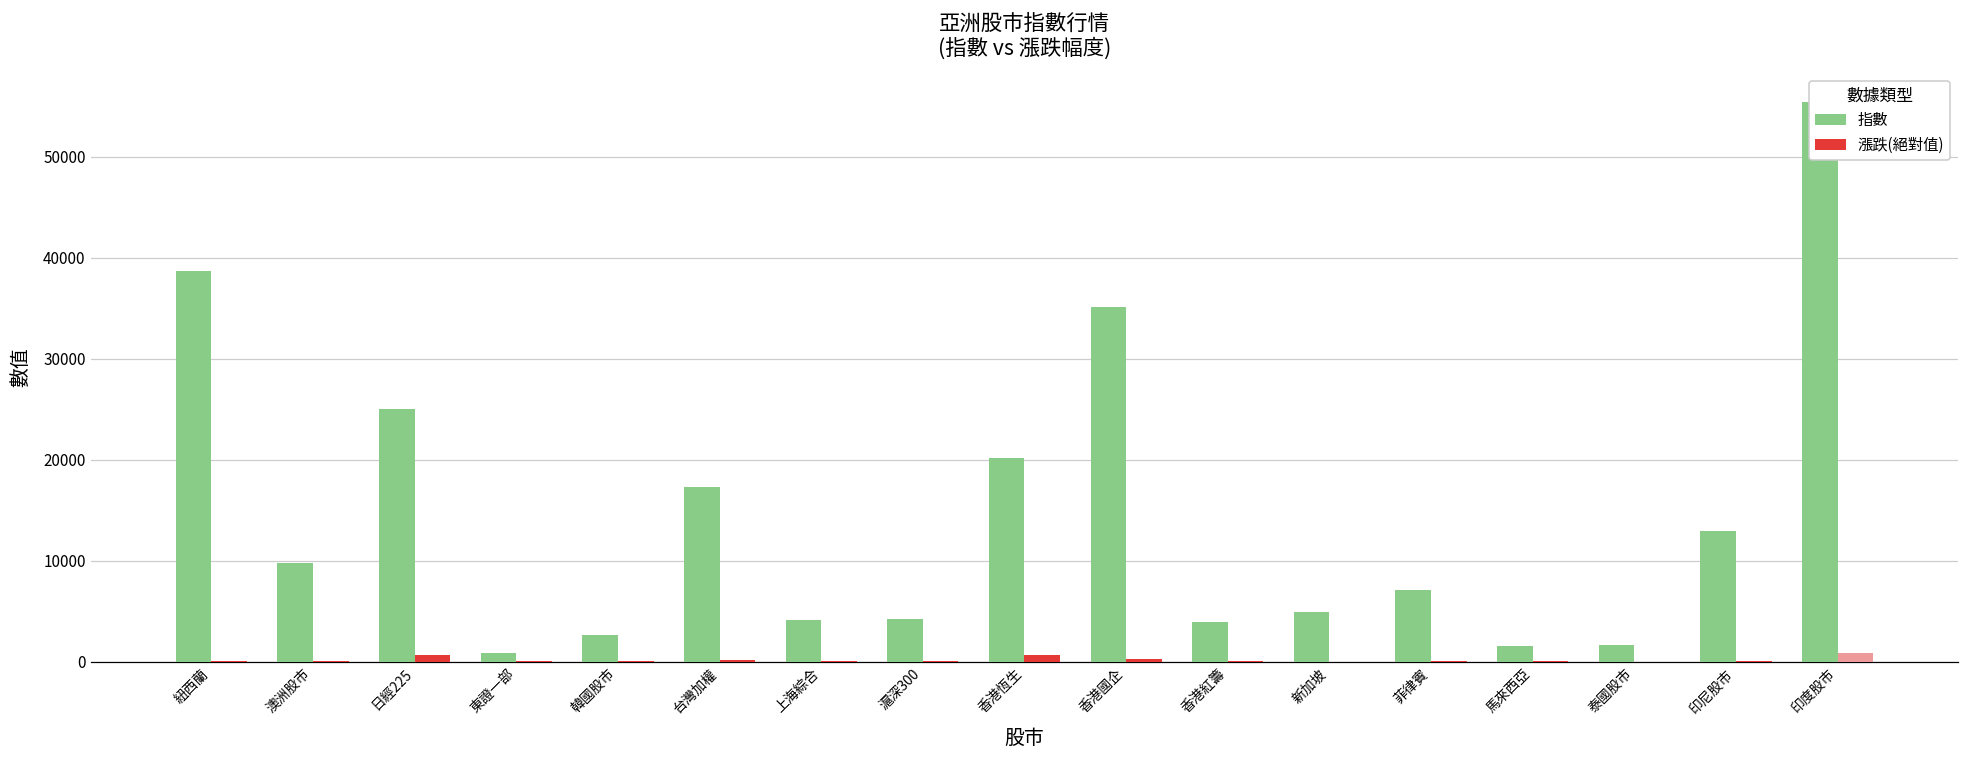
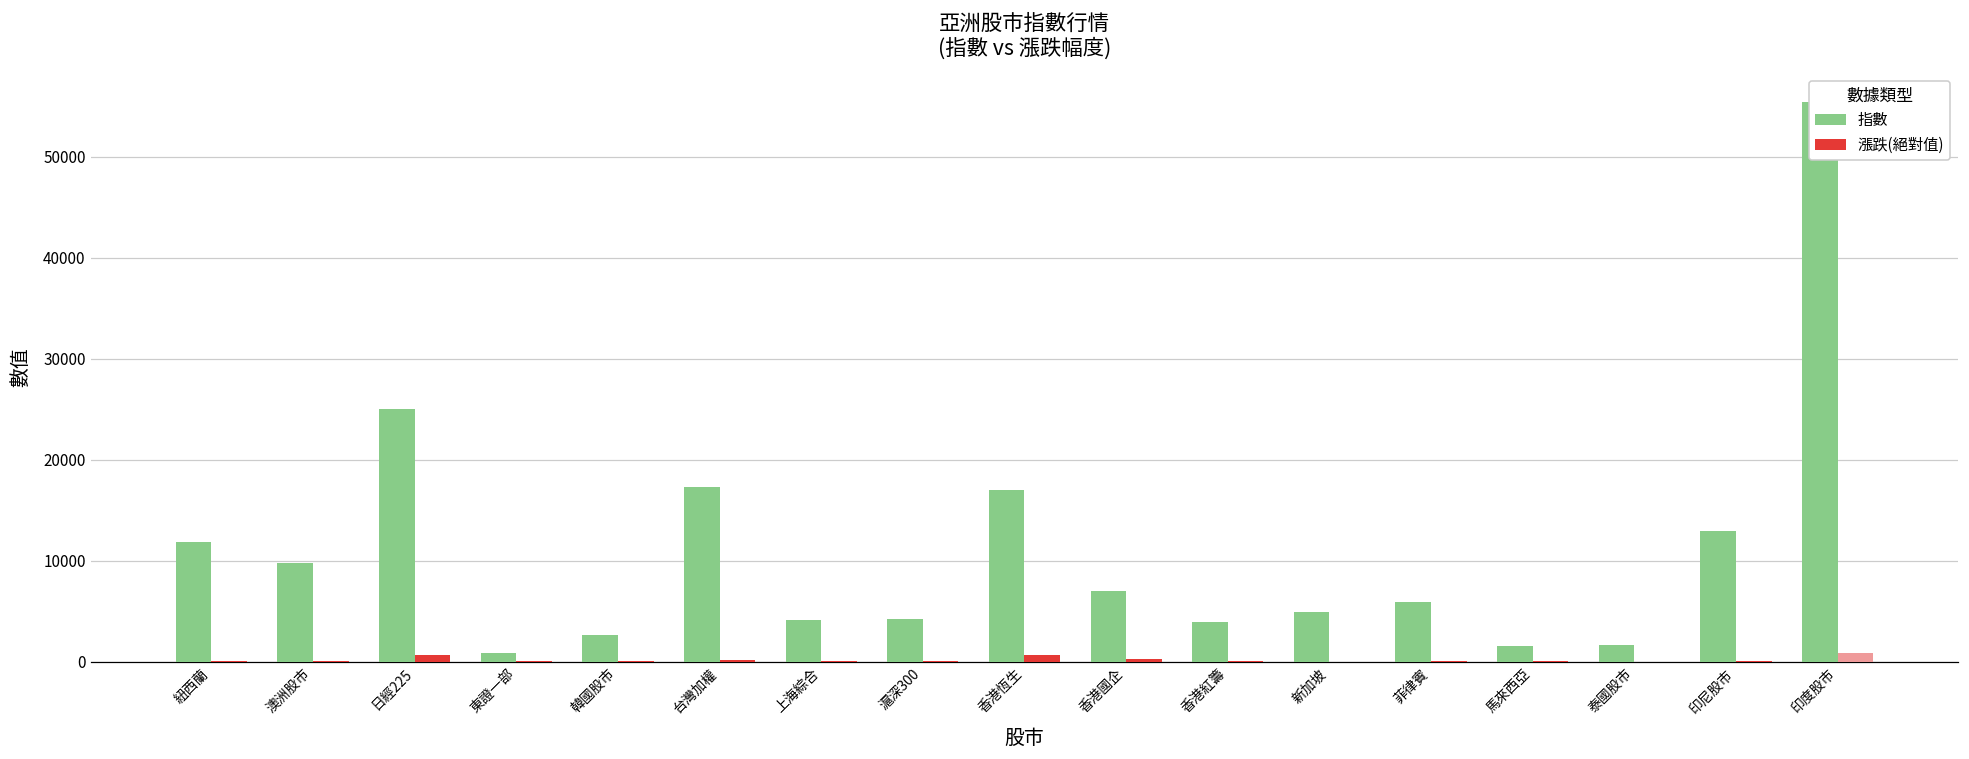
指數, 紐西蘭: 39000 -> 12000
指數, 香港恆生: 20000 -> 17000
指數, 香港國企: 35000 -> 7000
指數, 菲律賓: 7000 -> 6000
